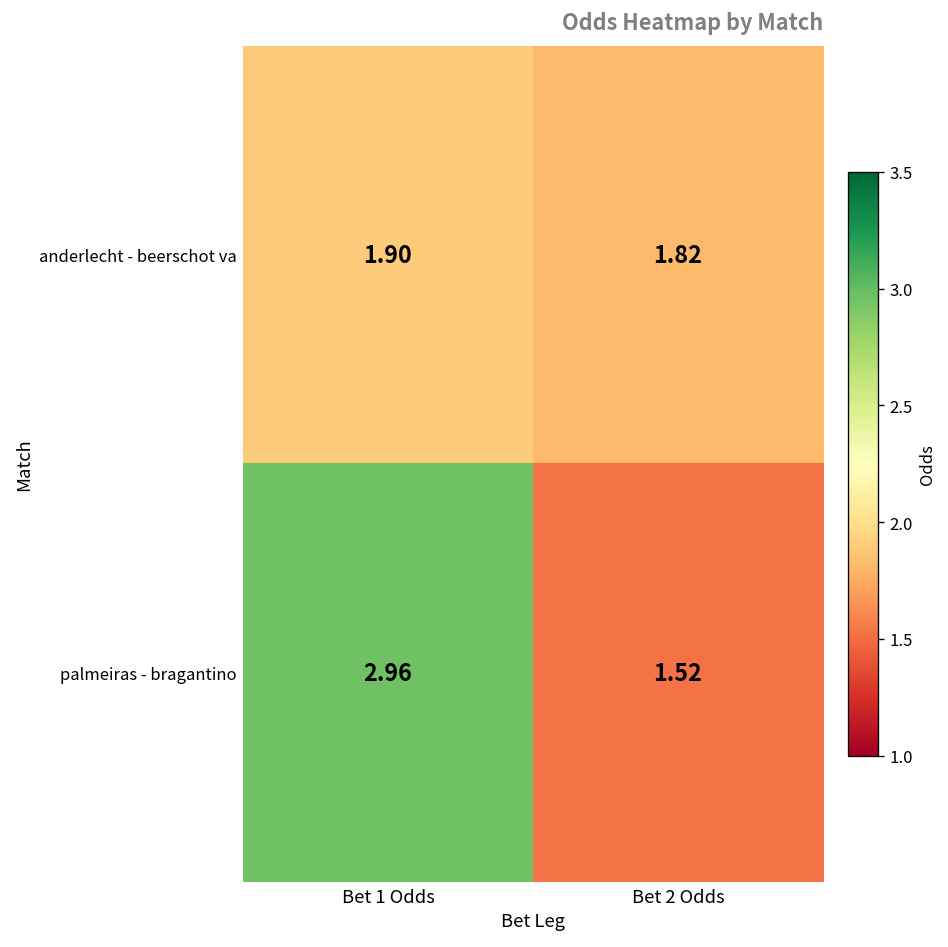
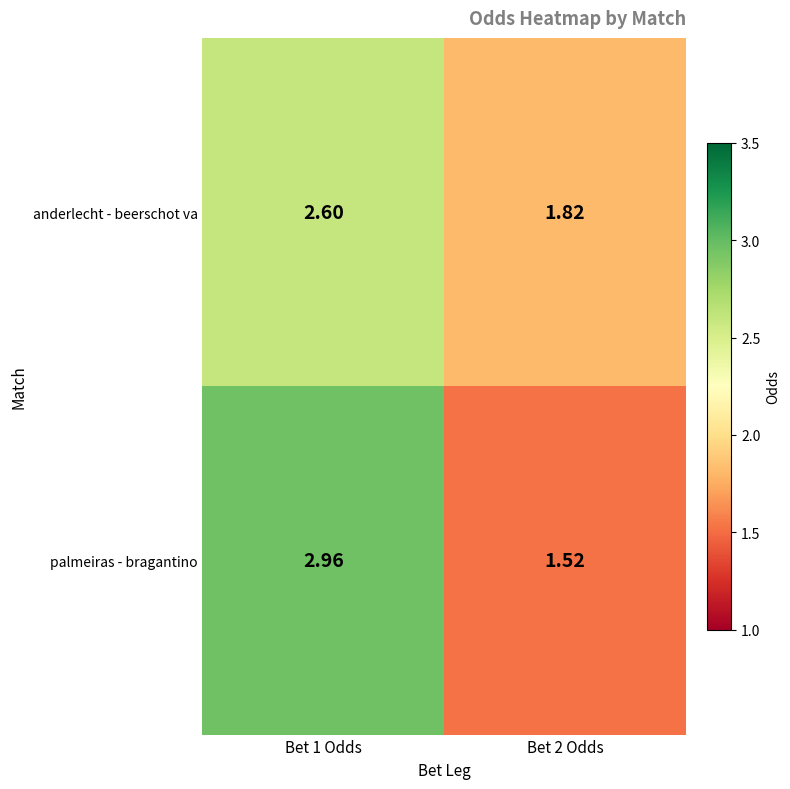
anderlecht - beerschot va, Bet 1 Odds: 1.90 -> 2.60
